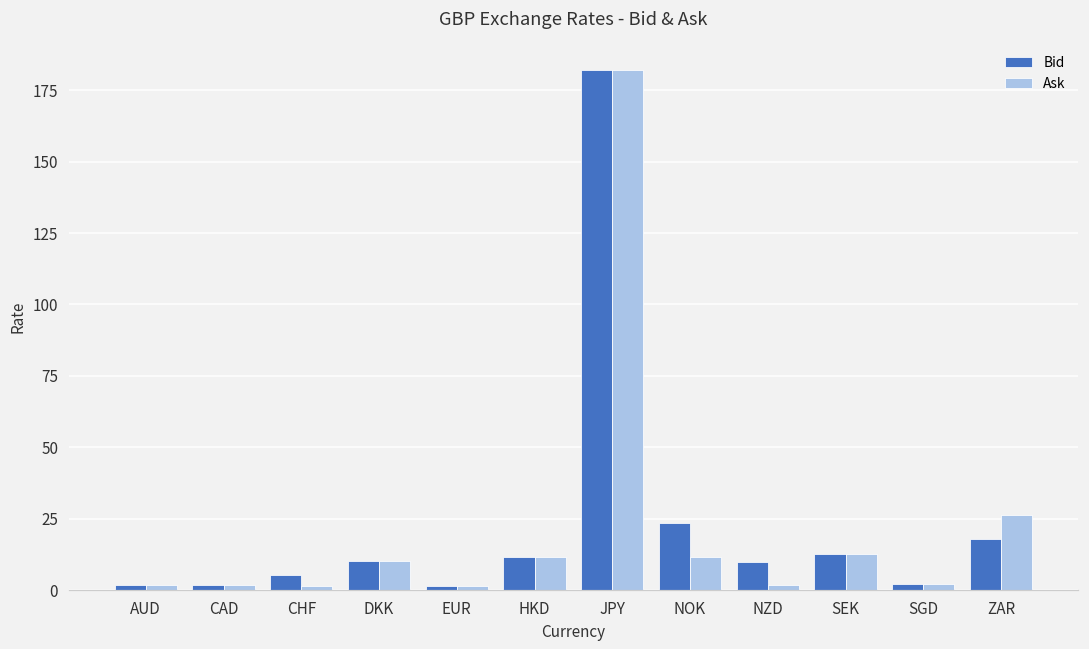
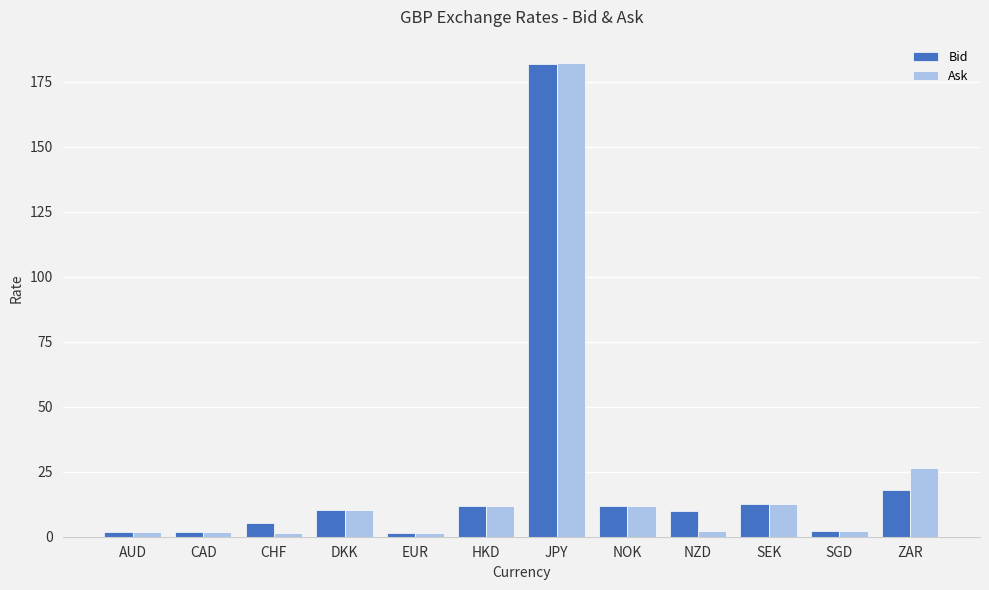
Bid, NOK: 24 -> 12
